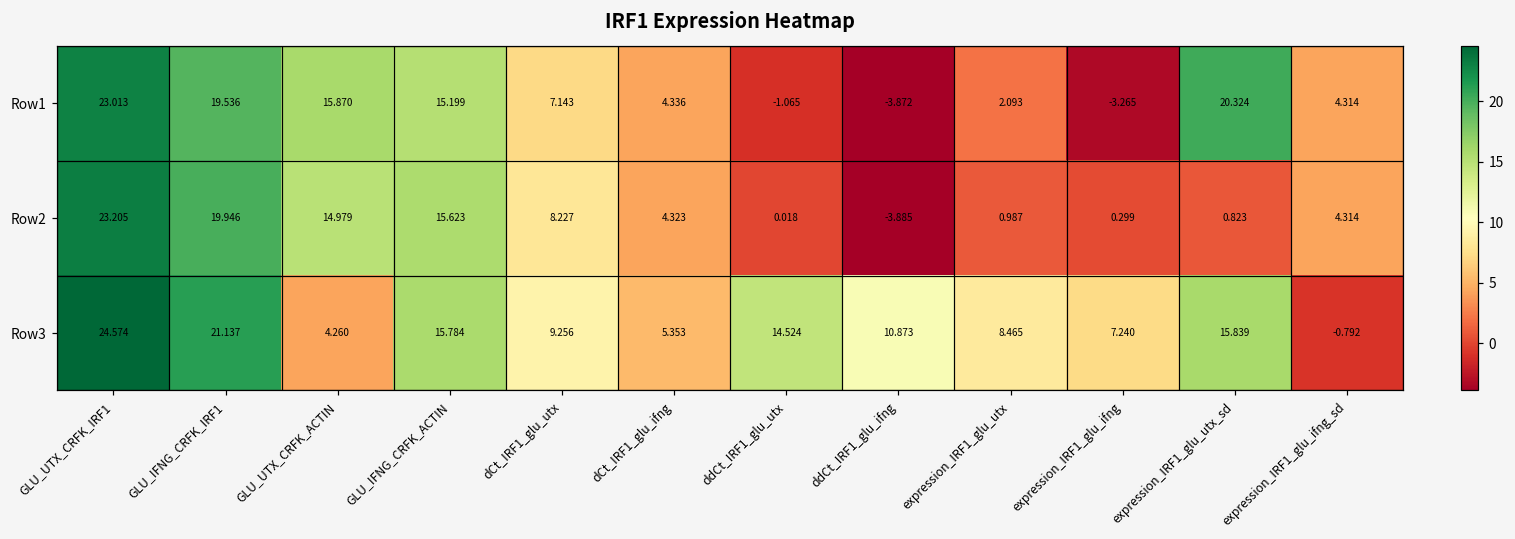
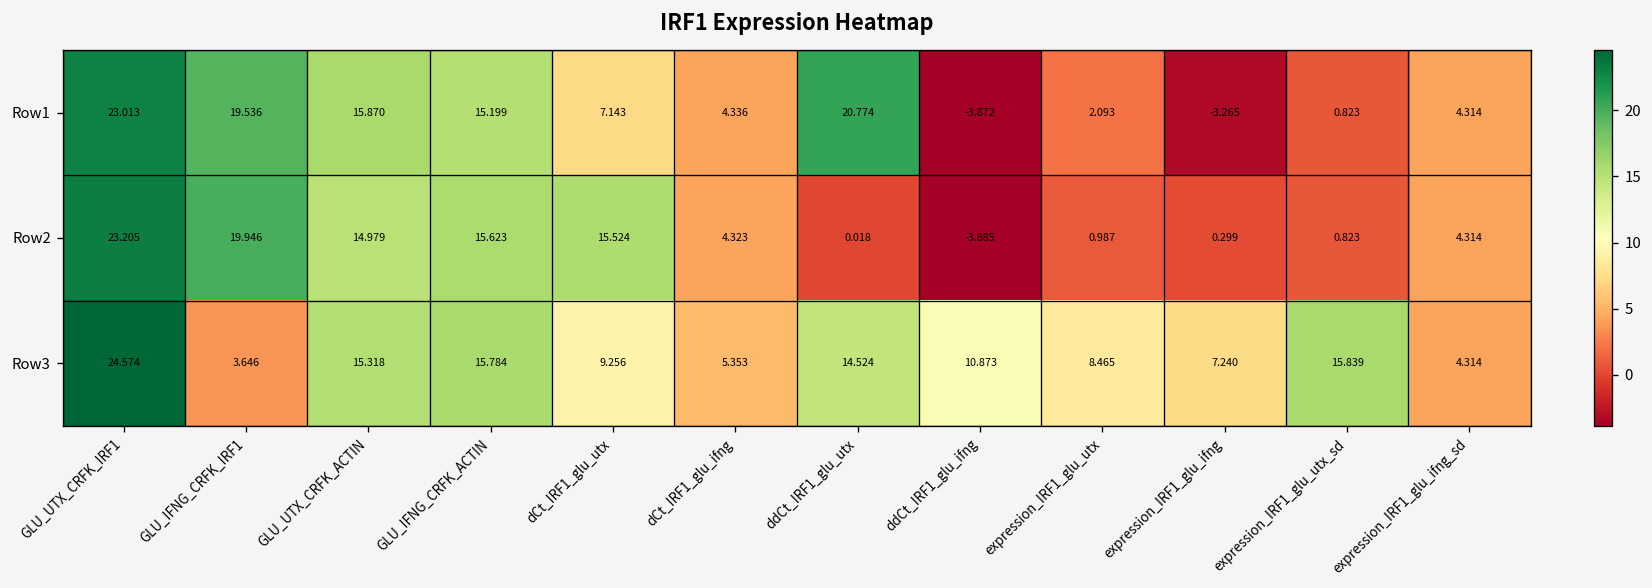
Row1, ddCt_IRF1_glu_utx: -1.065 -> 20.774
Row1, expression_IRF1_glu_utx_sd: 20.324 -> 0.823
Row2, dCt_IRF1_glu_utx: 8.227 -> 15.524
Row3, GLU_IFNG_CRFK_IRF1: 21.137 -> 3.646
Row3, GLU_UTX_CRFK_ACTIN: 4.260 -> 15.318
Row3, expression_IRF1_glu_ifng_sd: -0.792 -> 4.314
